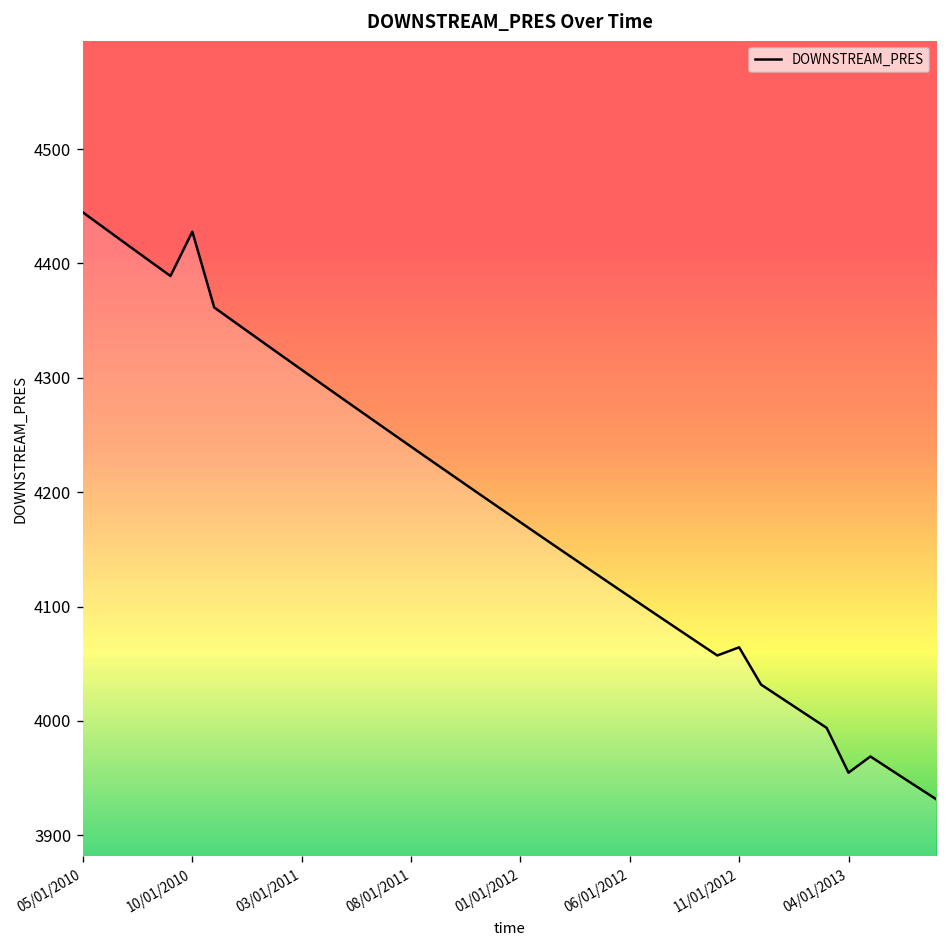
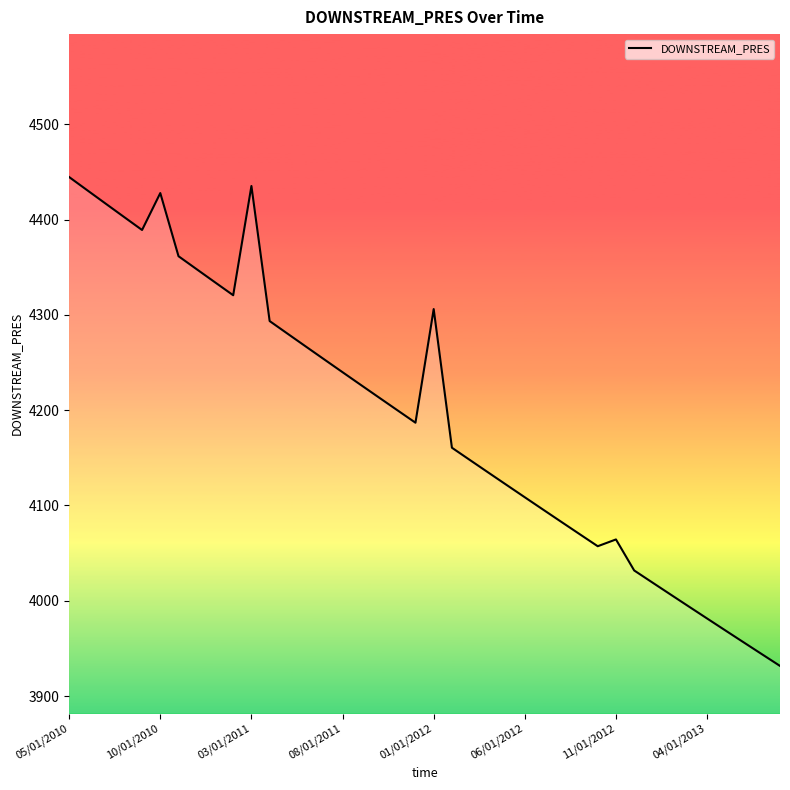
03/01/2011: 4310 -> 4440
01/01/2012: 4170 -> 4310
04/01/2013: 3950 -> 3980
